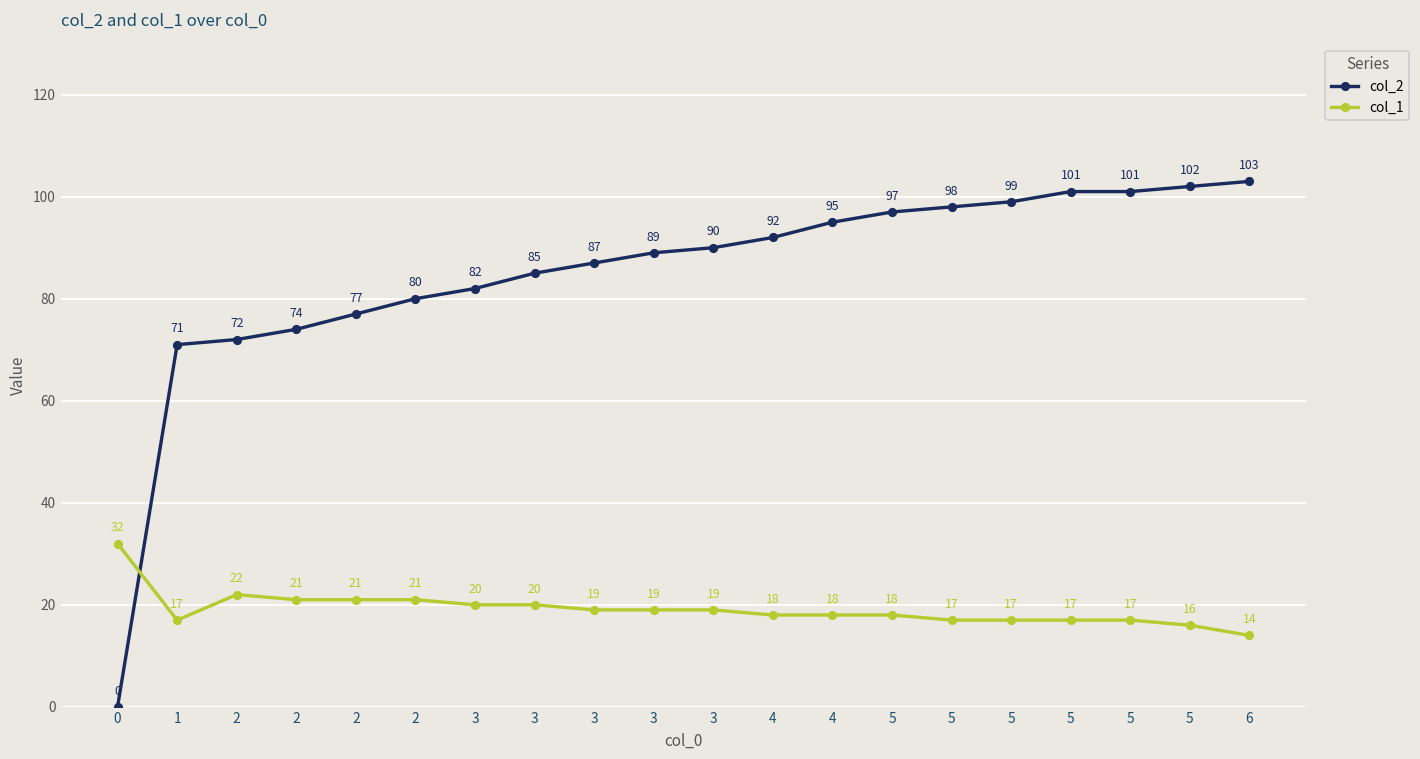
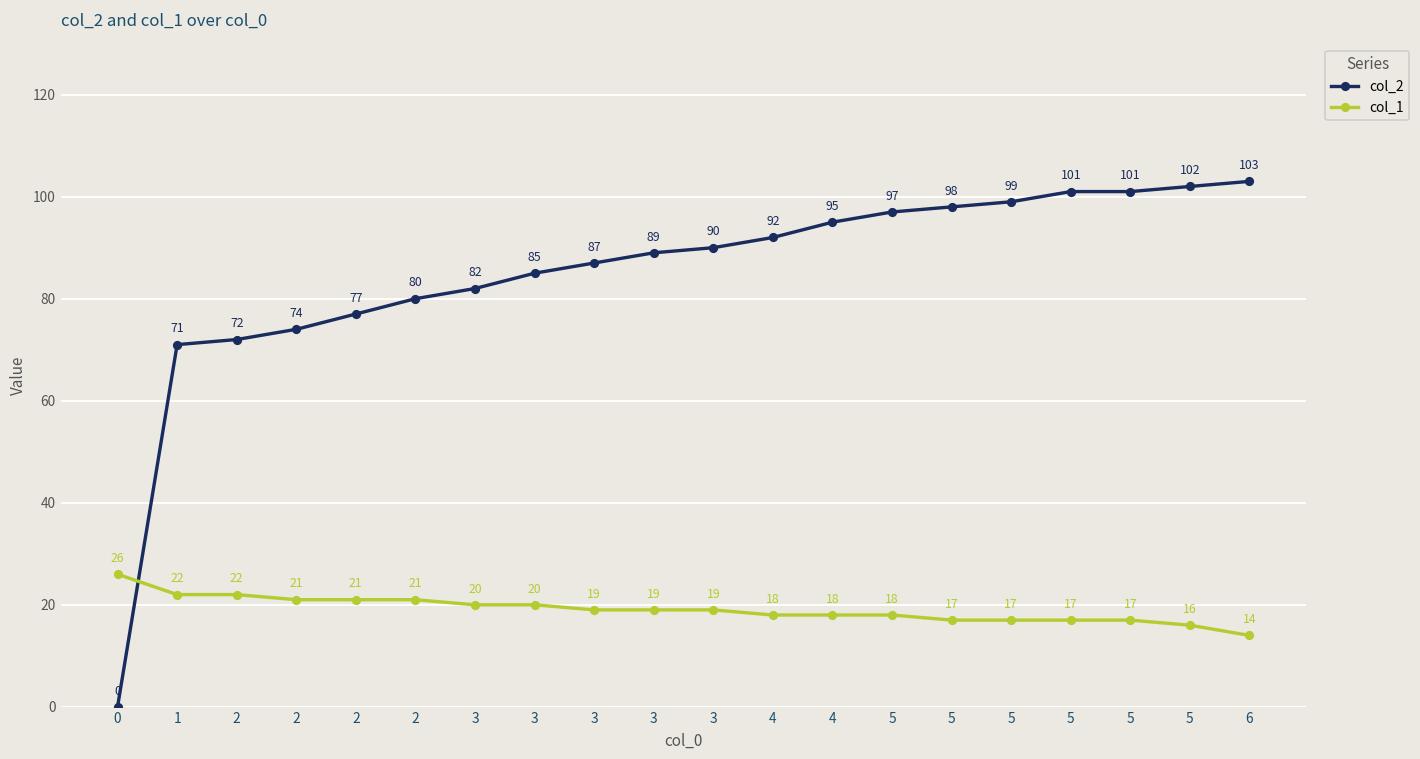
col_1, 0: 32 -> 26
col_1, 1: 17 -> 22
